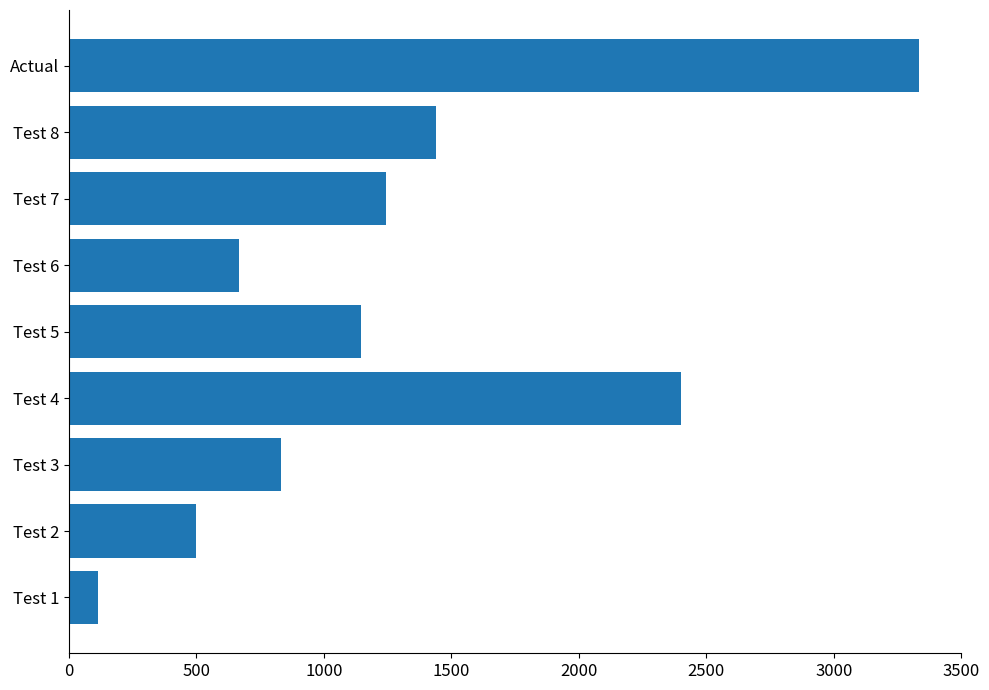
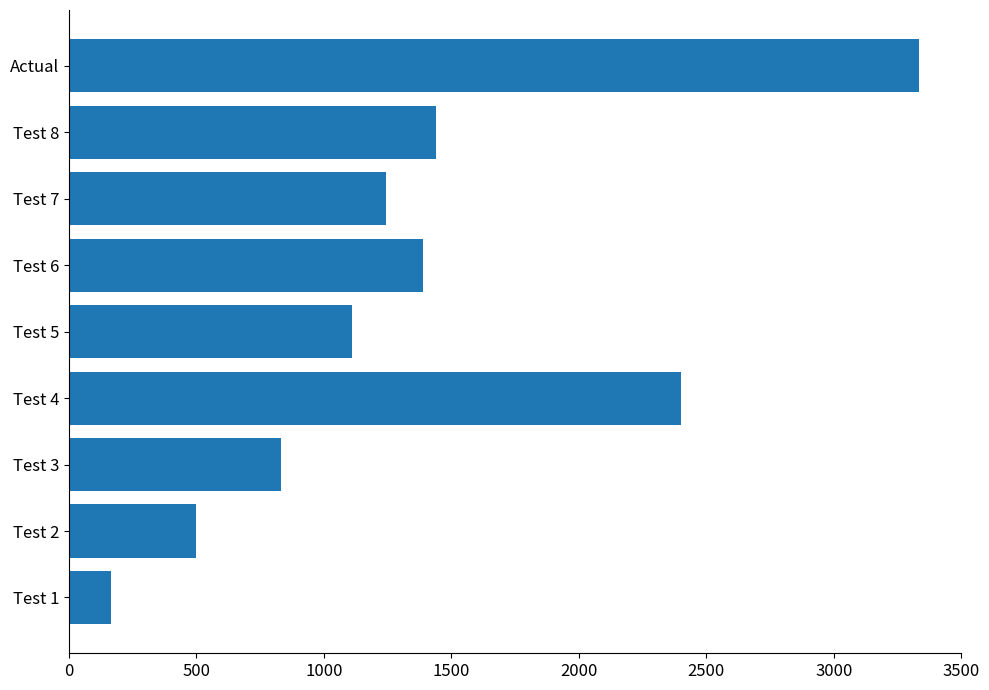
Test 6: 670 -> 1390
Test 5: 1140 -> 1110
Test 1: 110 -> 170
